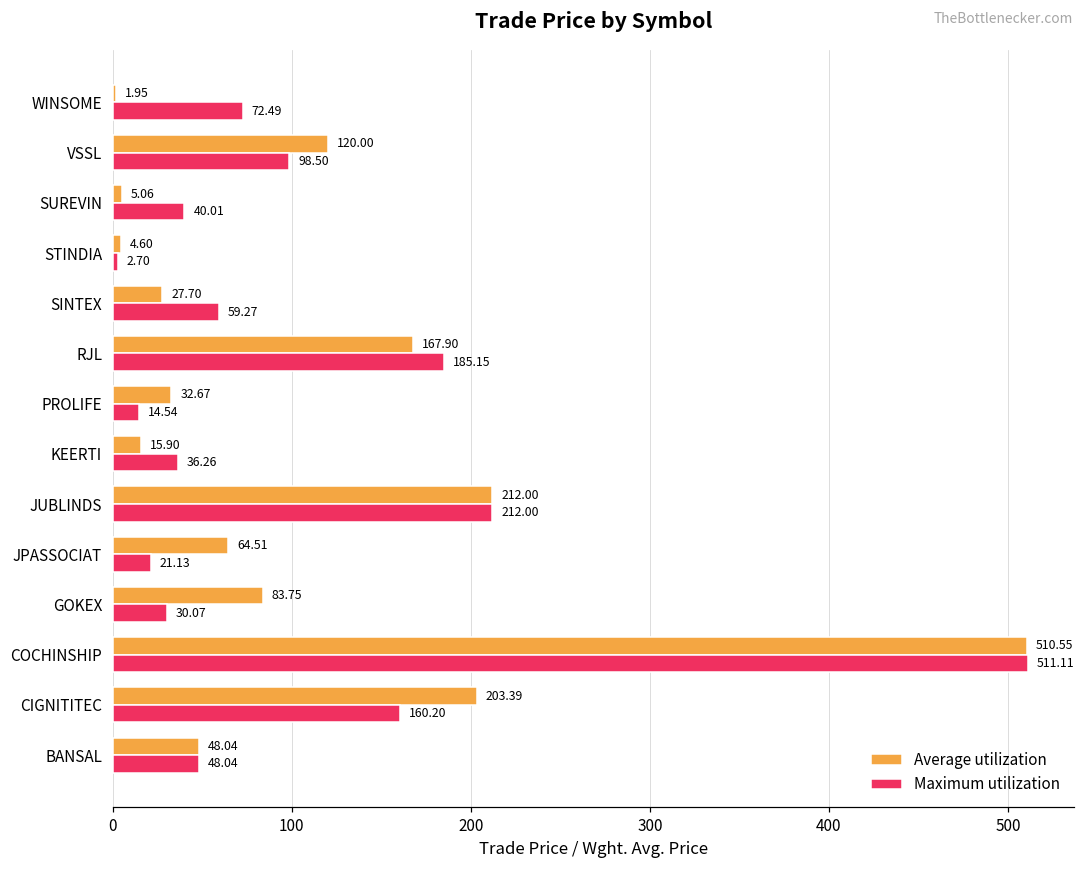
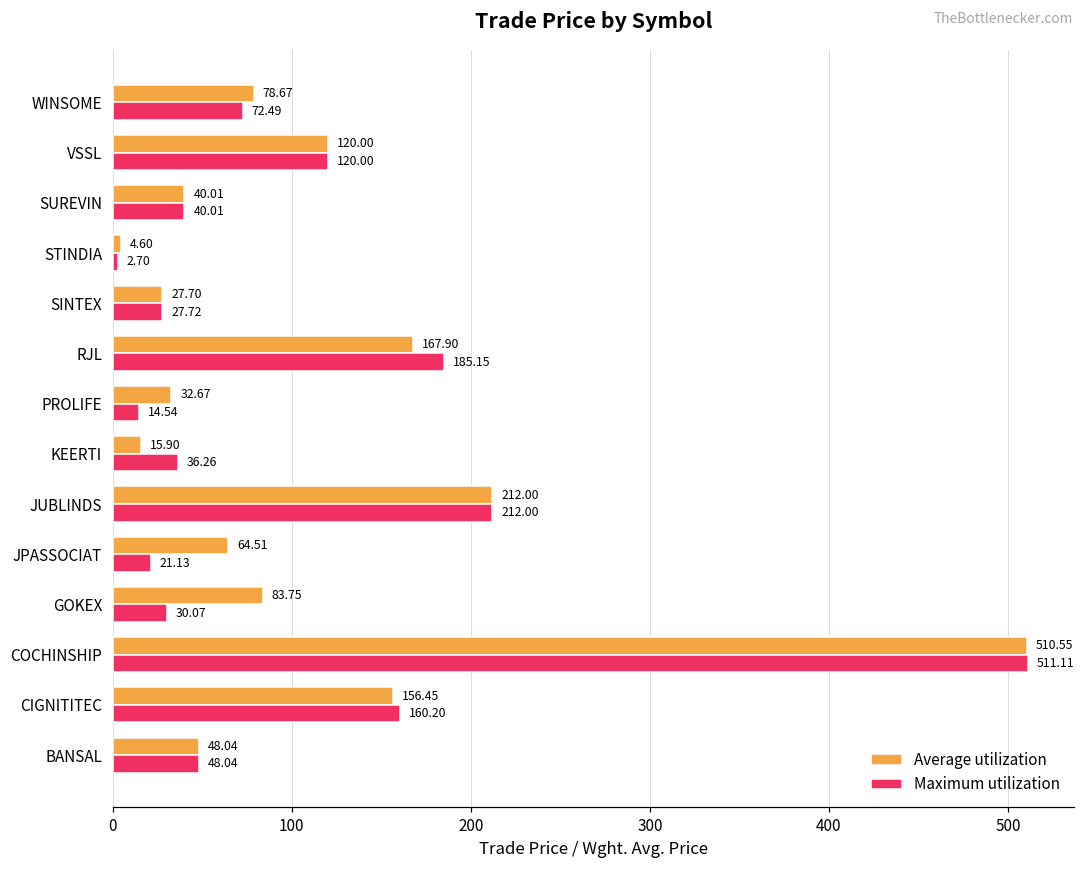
Average utilization, WINSOME: 1.95 -> 78.67
Maximum utilization, VSSL: 98.50 -> 120.00
Average utilization, SUREVIN: 5.06 -> 40.01
Maximum utilization, SINTEX: 59.27 -> 27.72
Average utilization, CIGNITITEC: 203.39 -> 156.45
